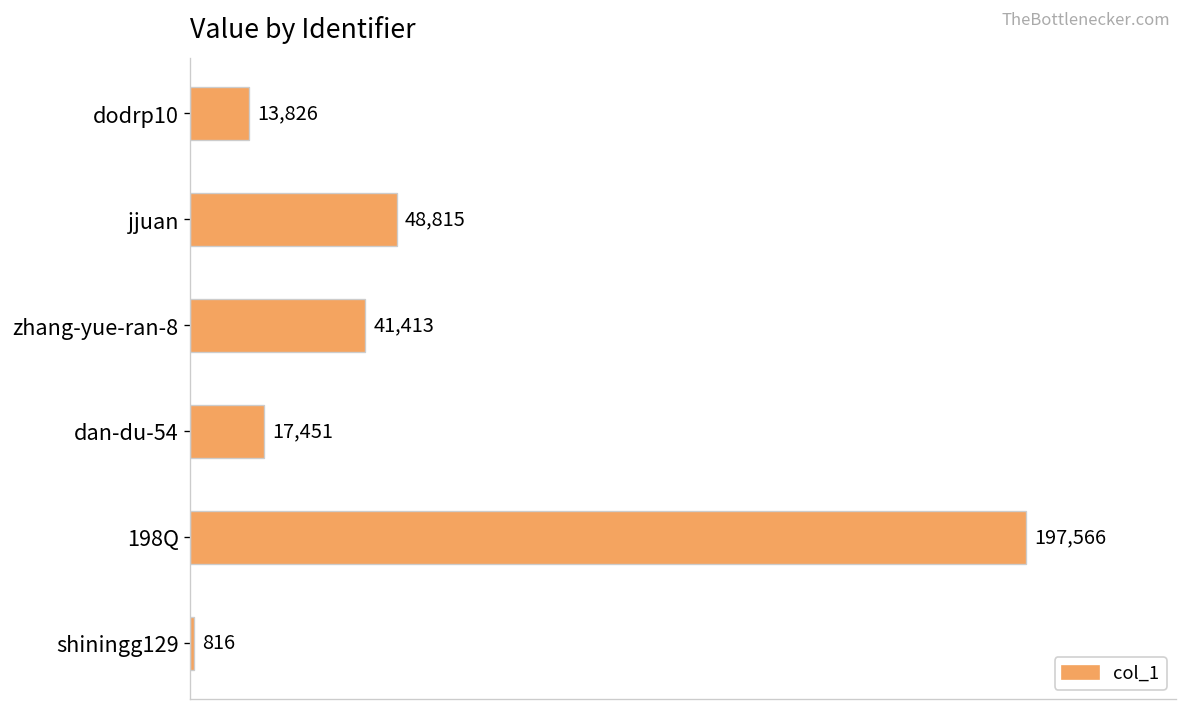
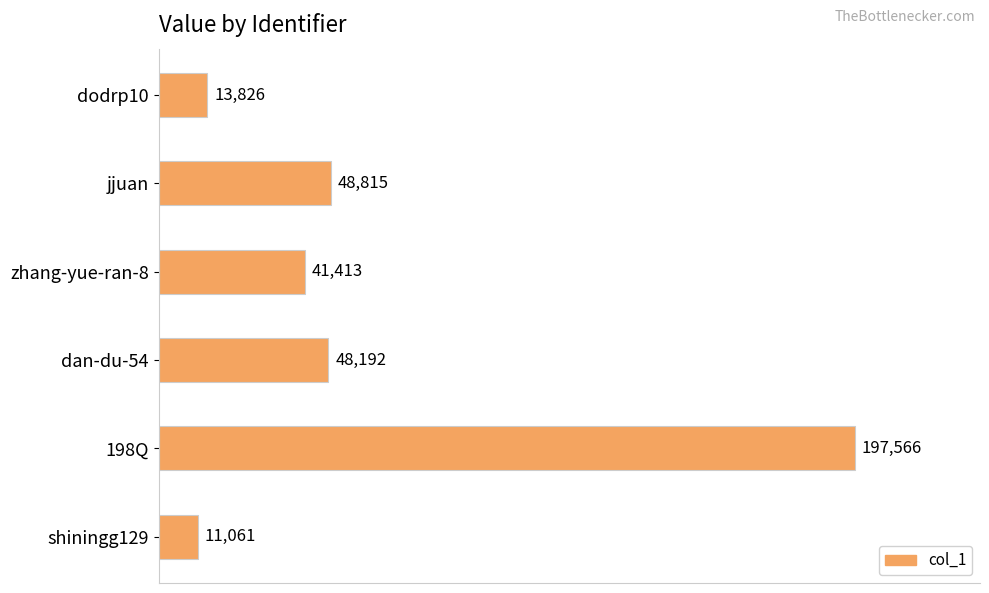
dan-du-54: 17,451 -> 48,192
shiningg129: 816 -> 11,061
